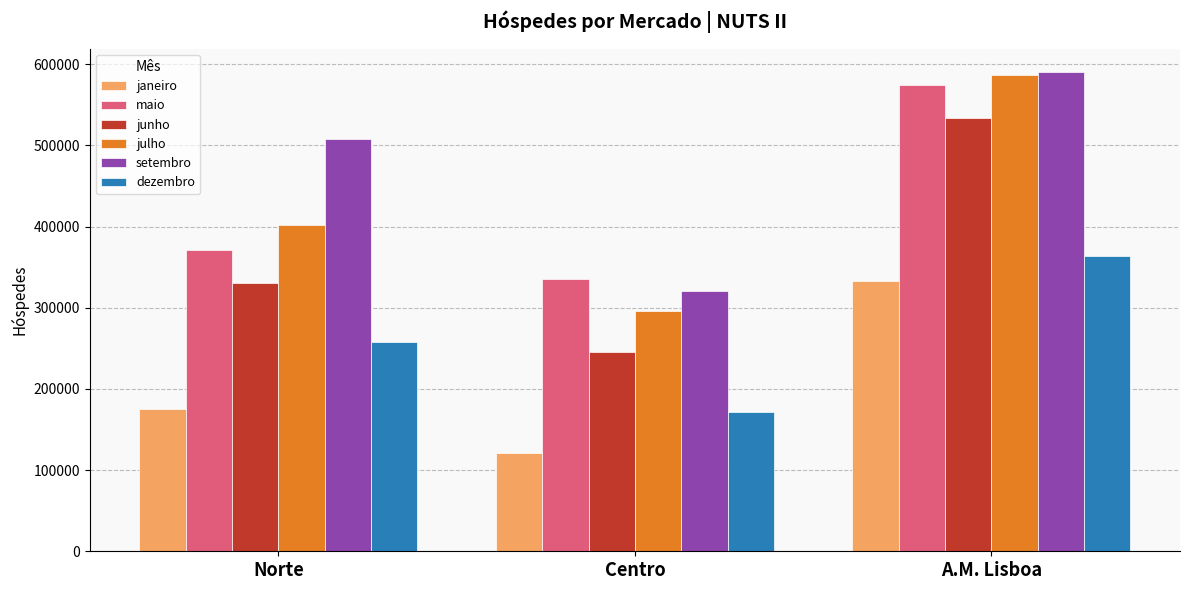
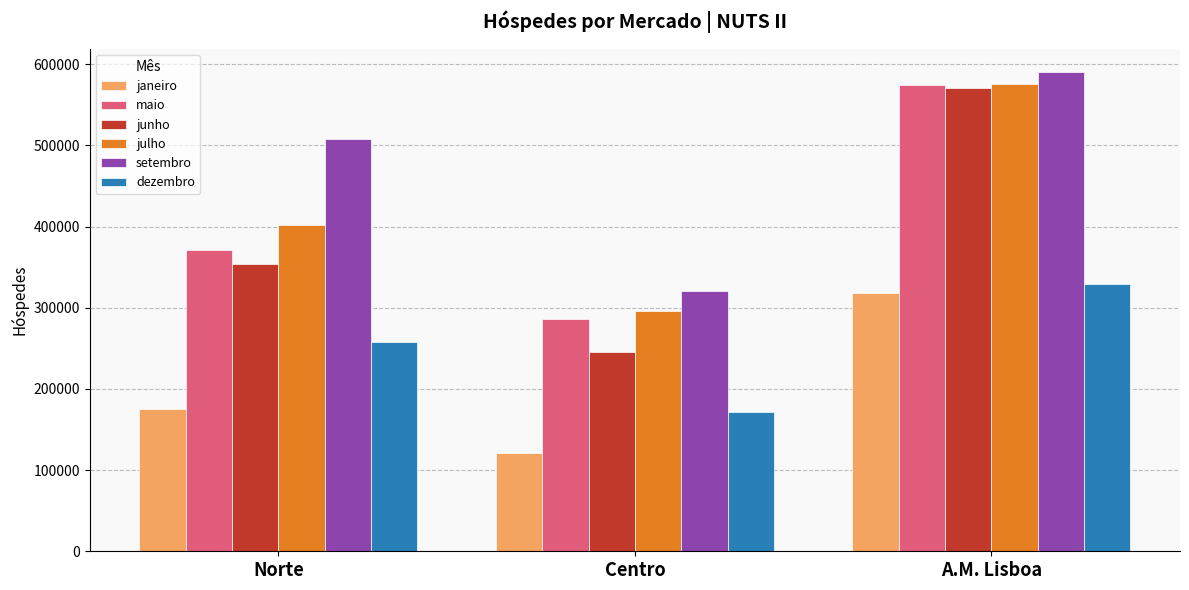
junho, Norte: 330000 -> 350000
maio, Centro: 340000 -> 290000
janeiro, A.M. Lisboa: 330000 -> 320000
junho, A.M. Lisboa: 530000 -> 570000
julho, A.M. Lisboa: 590000 -> 580000
dezembro, A.M. Lisboa: 360000 -> 330000
